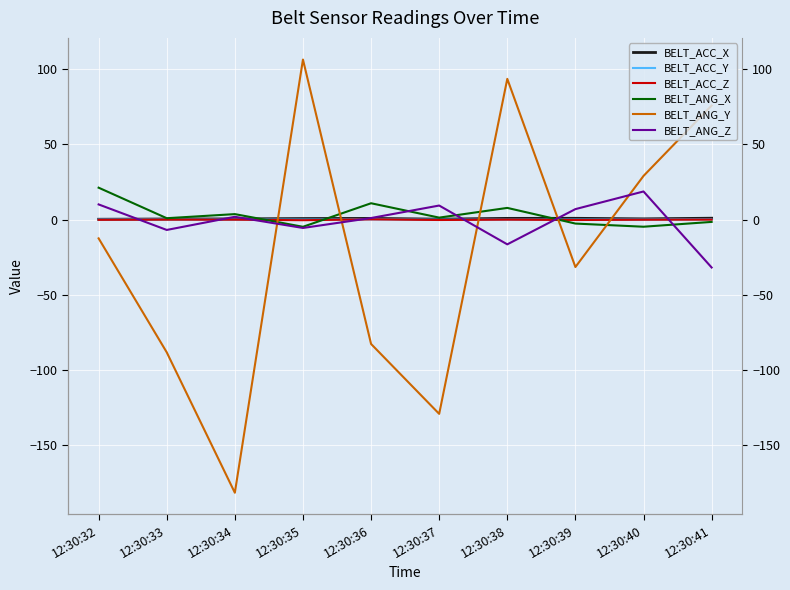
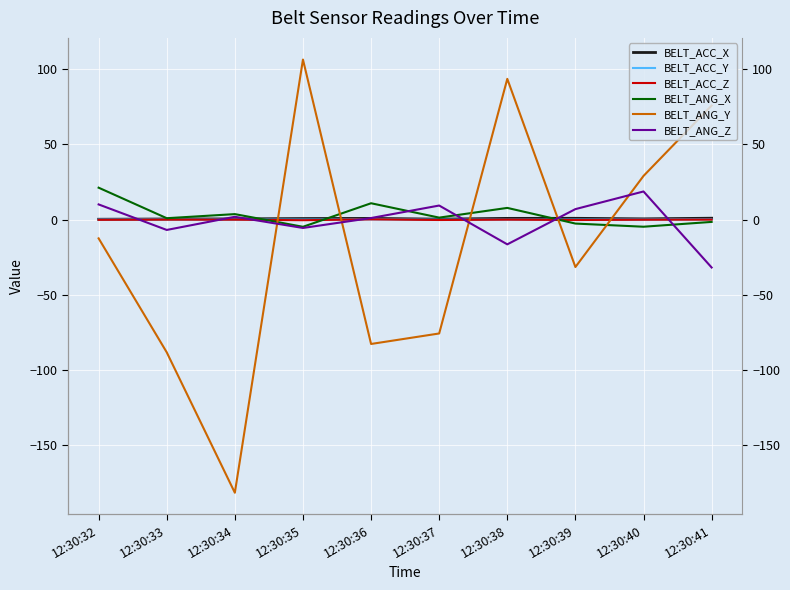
BELT_ANG_Y, 12:30:37: -130 -> -76
